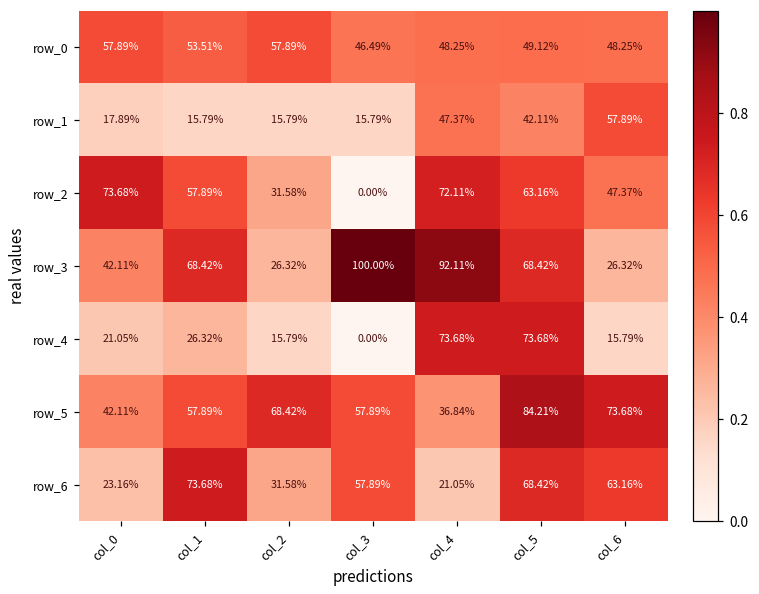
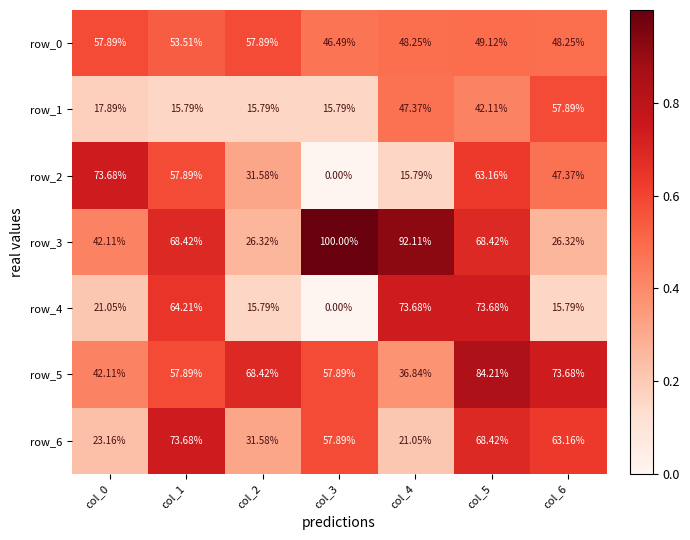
row_2, col_4: 72.11% -> 15.79%
row_4, col_1: 26.32% -> 64.21%
